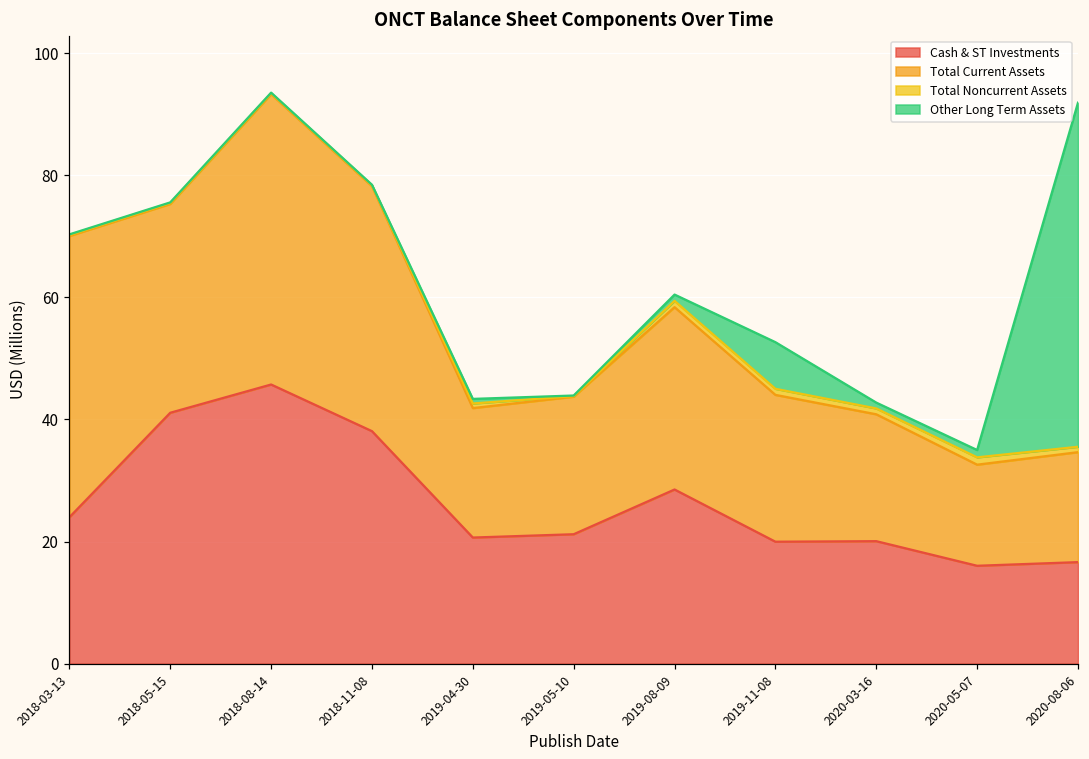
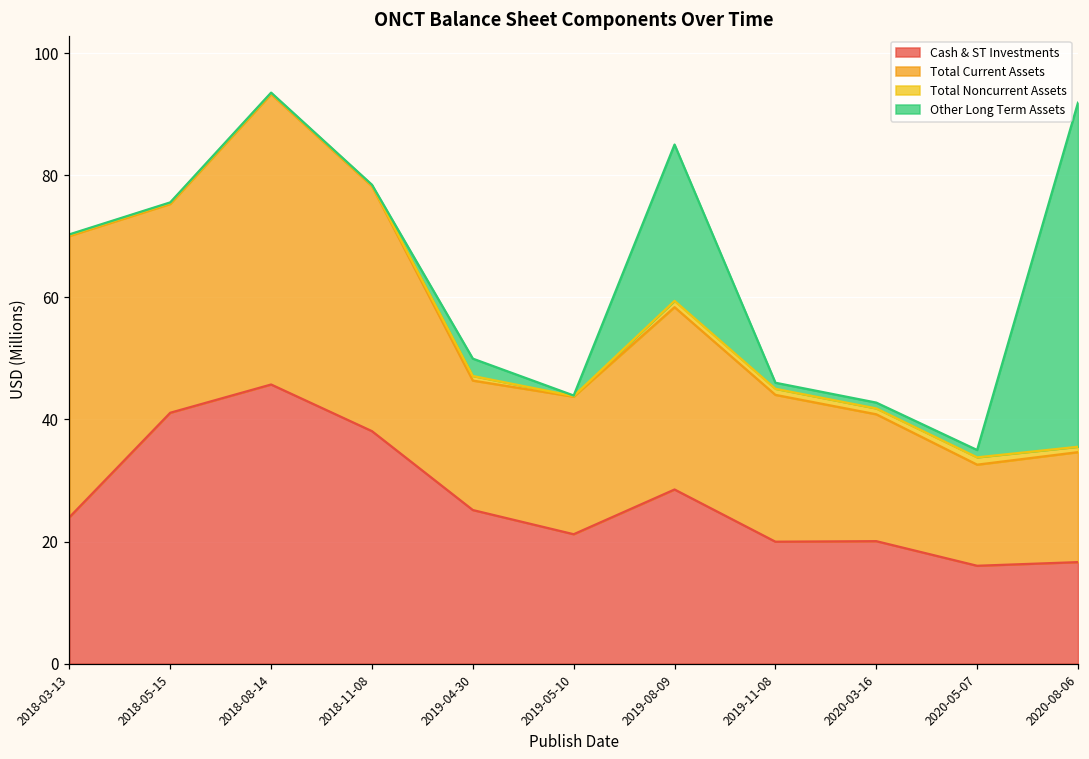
Cash & ST Investments, 2019-04-30: 21 -> 25
Other Long Term Assets, 2019-04-30: 1 -> 3
Other Long Term Assets, 2019-08-09: 1 -> 26
Other Long Term Assets, 2019-11-08: 8 -> 1
